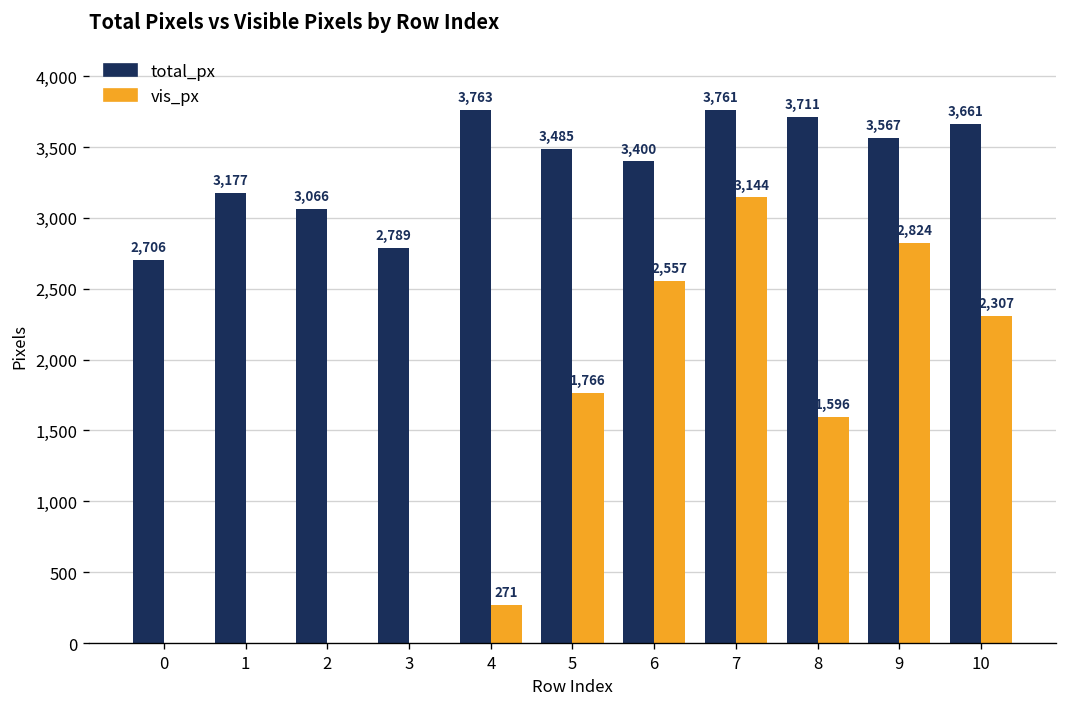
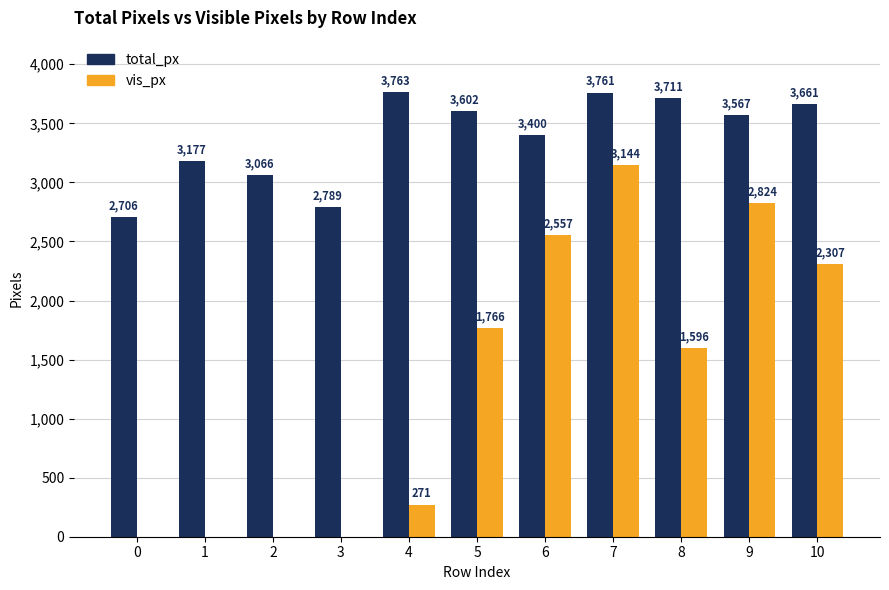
total_px, 5: 3,485 -> 3,602
